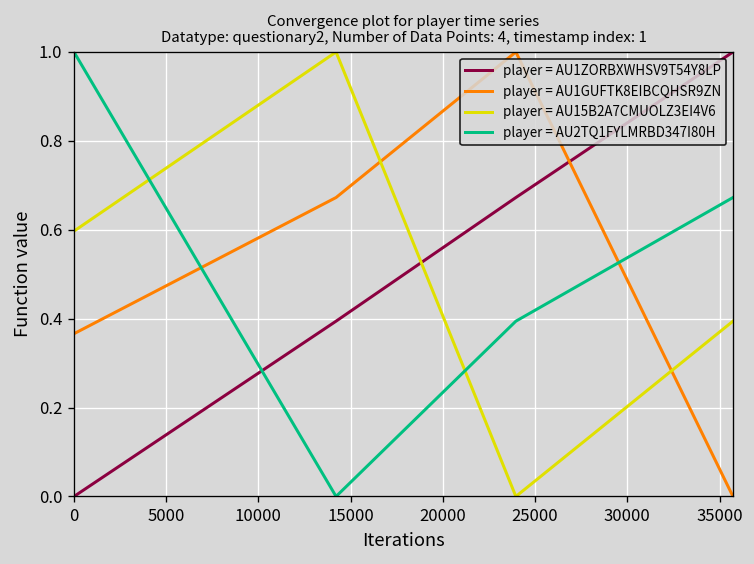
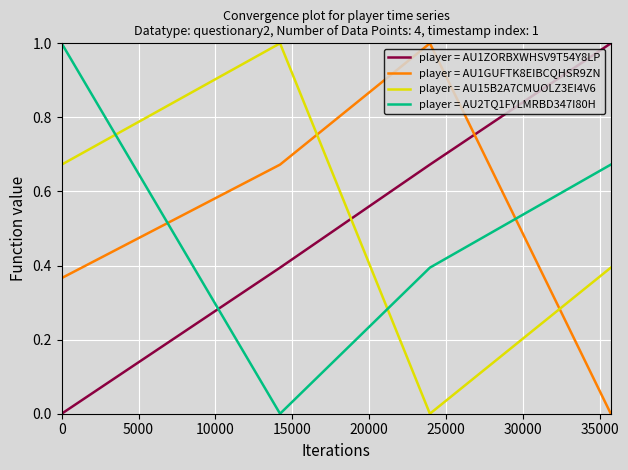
player = AU15B2A7CMUOLZ3EI4V6, 0: 0.60 -> 0.67
